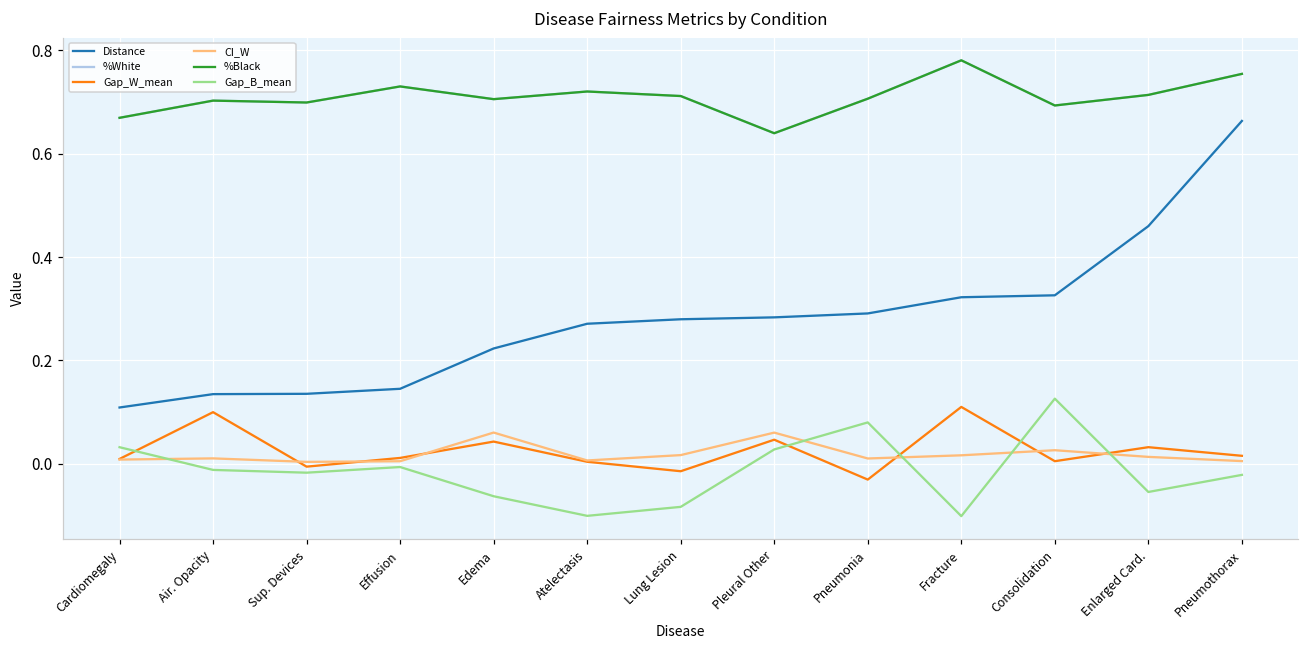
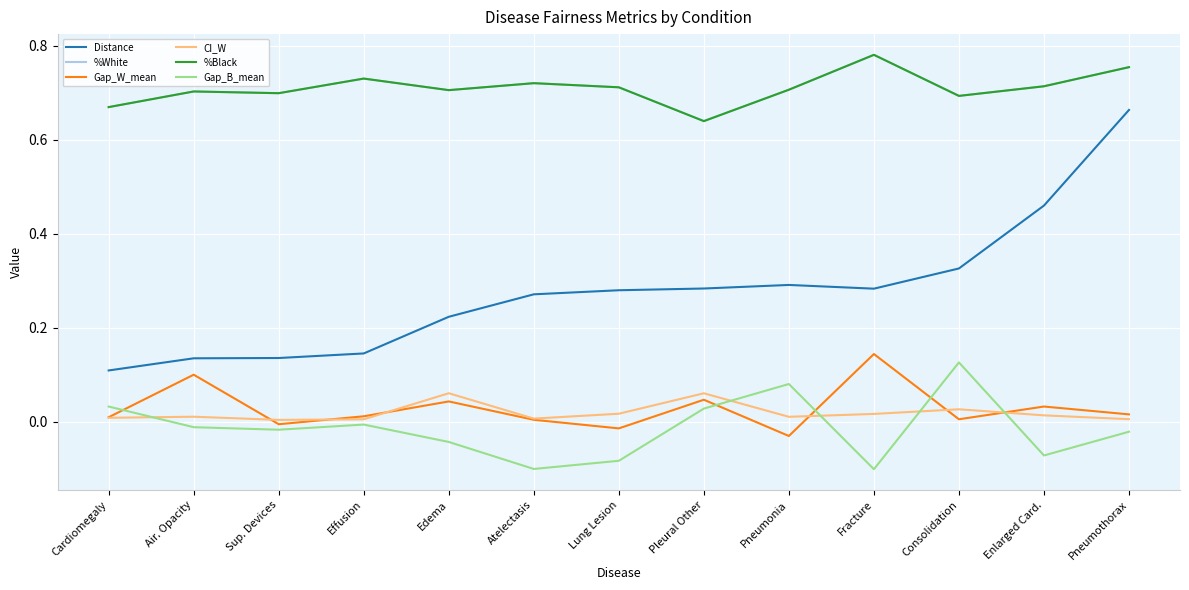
Gap_B_mean, Edema: -0.06 -> -0.04
Distance, Fracture: 0.32 -> 0.28
Gap_W_mean, Fracture: 0.11 -> 0.14
Gap_B_mean, Enlarged Card.: -0.05 -> -0.07
